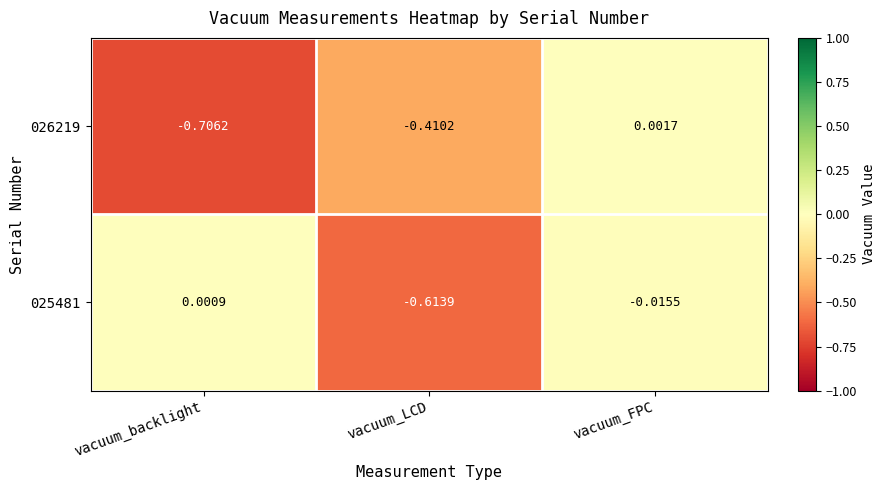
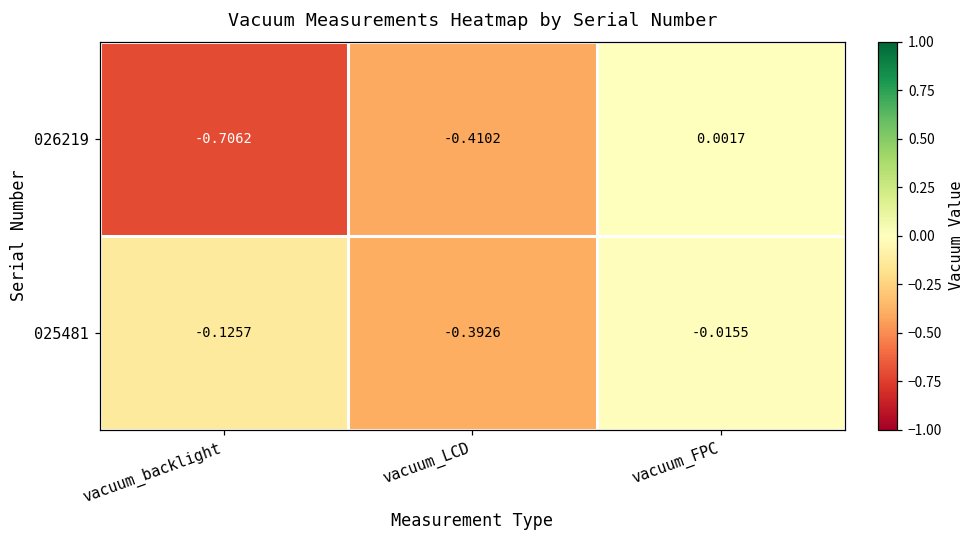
025481, vacuum_backlight: 0.0009 -> -0.1257
025481, vacuum_LCD: -0.6139 -> -0.3926
